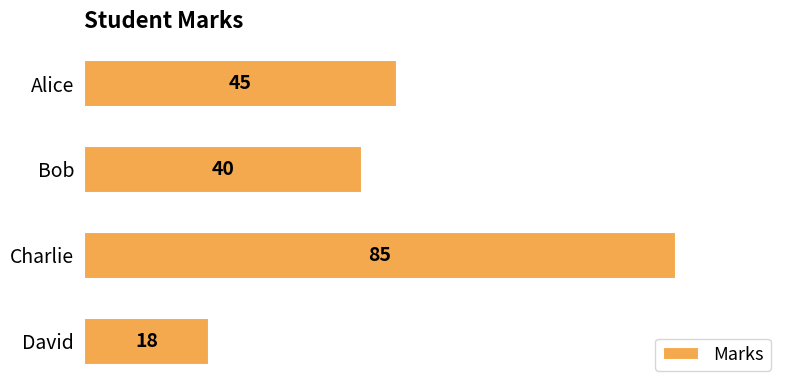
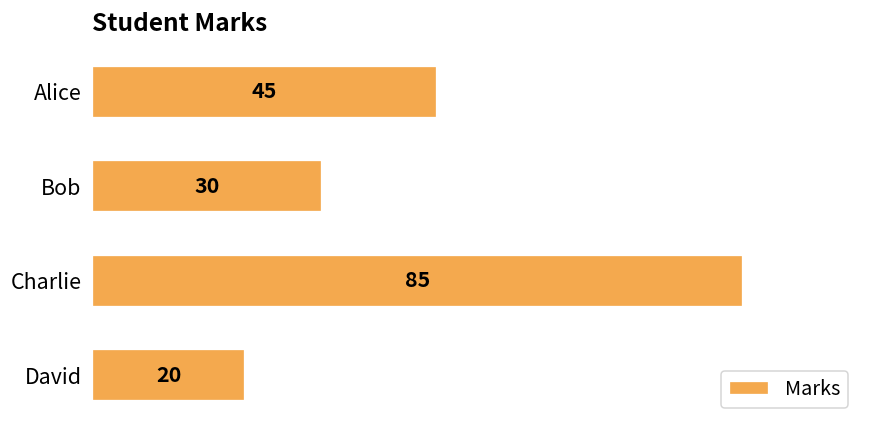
Bob: 40 -> 30
David: 18 -> 20
